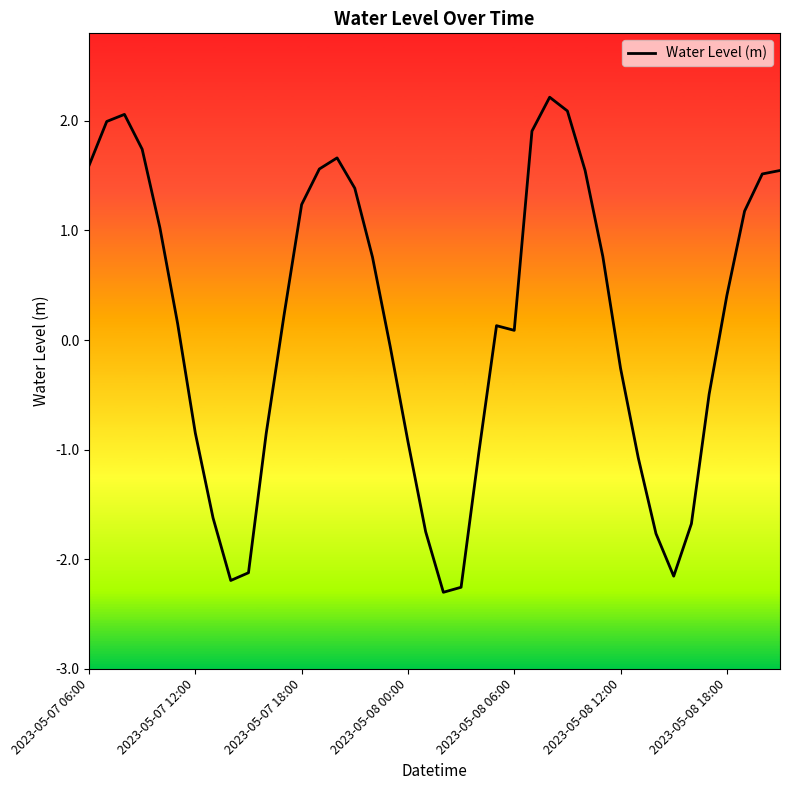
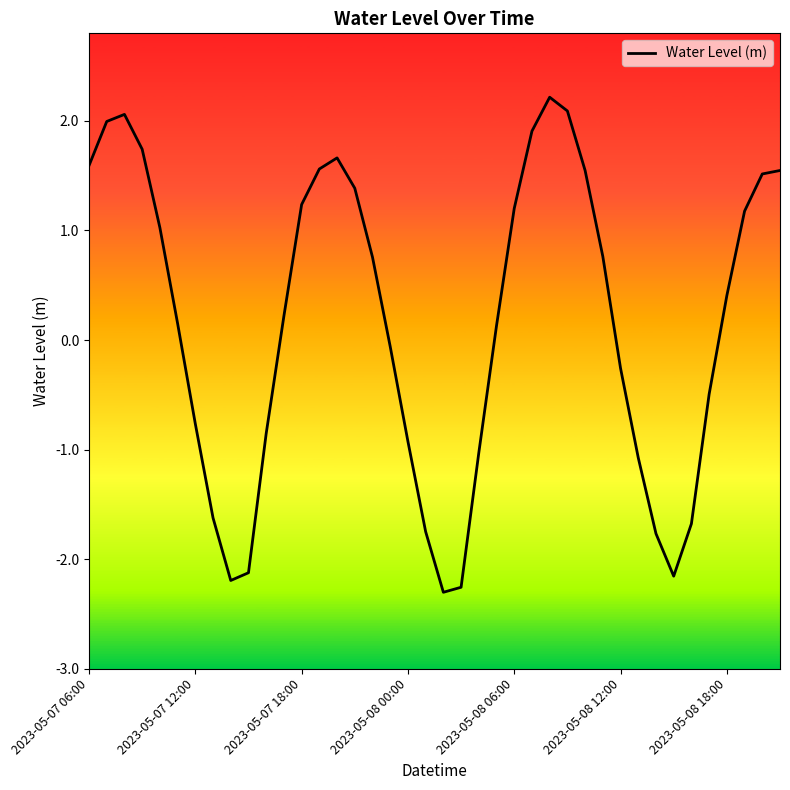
2023-05-07 12:00: -0.85 -> -0.77
2023-05-08 06:00: 0.09 -> 1.20
